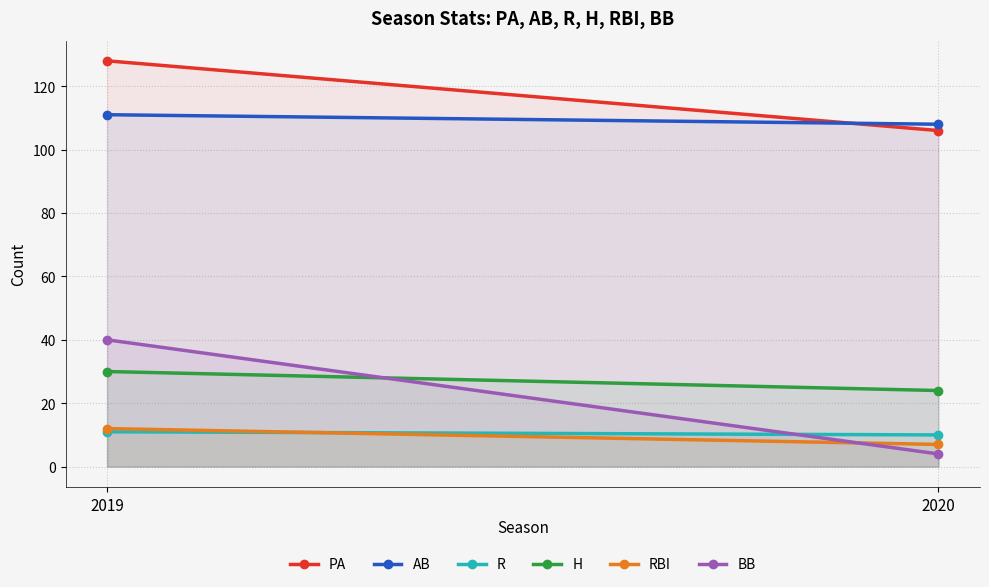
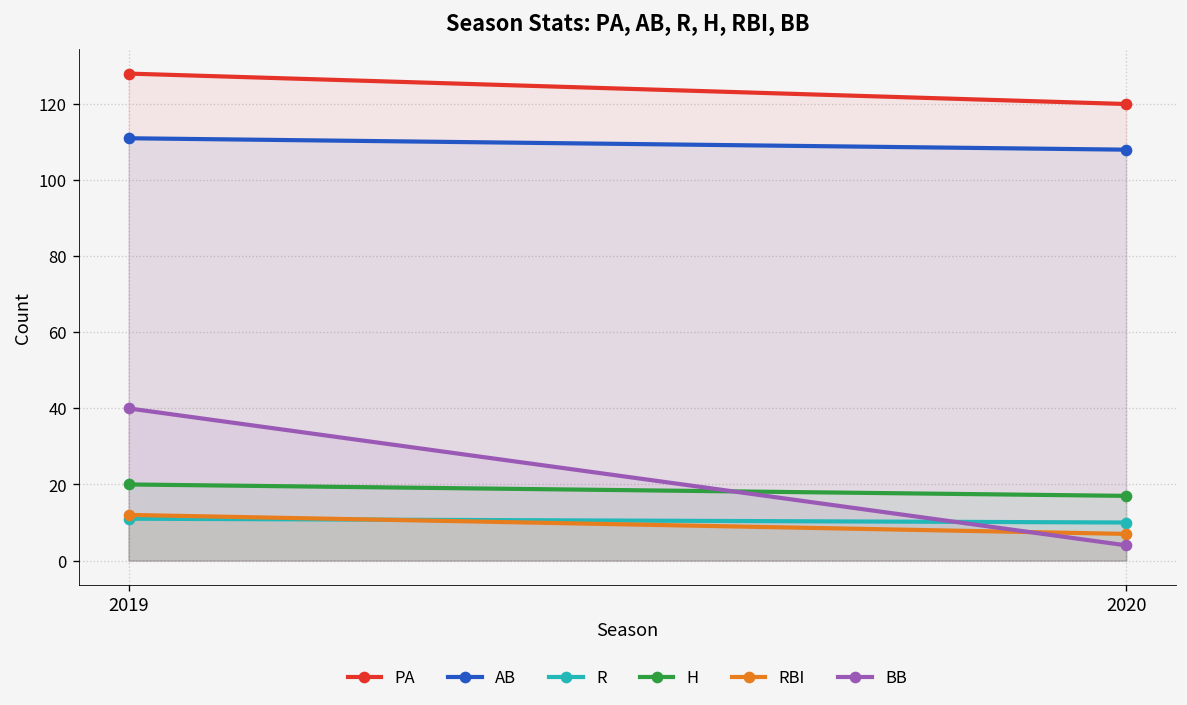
H, 2019: 30 -> 20
PA, 2020: 106 -> 120
H, 2020: 24 -> 17
